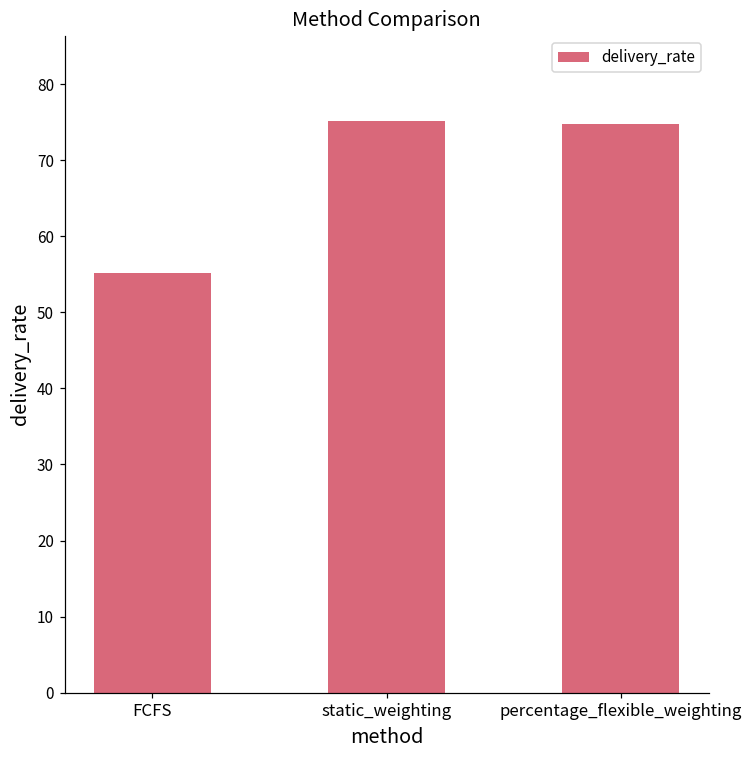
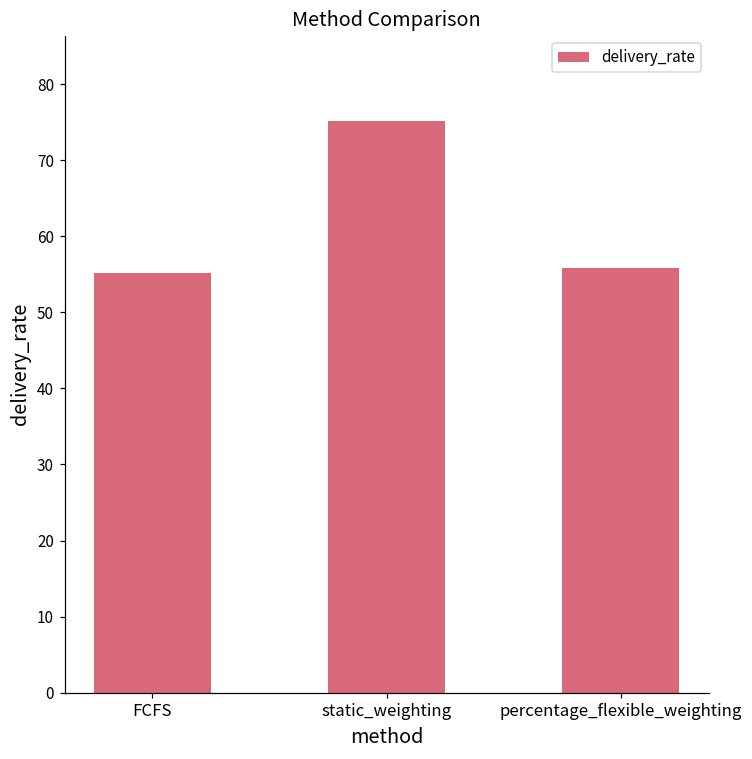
percentage_flexible_weighting: 75 -> 56
